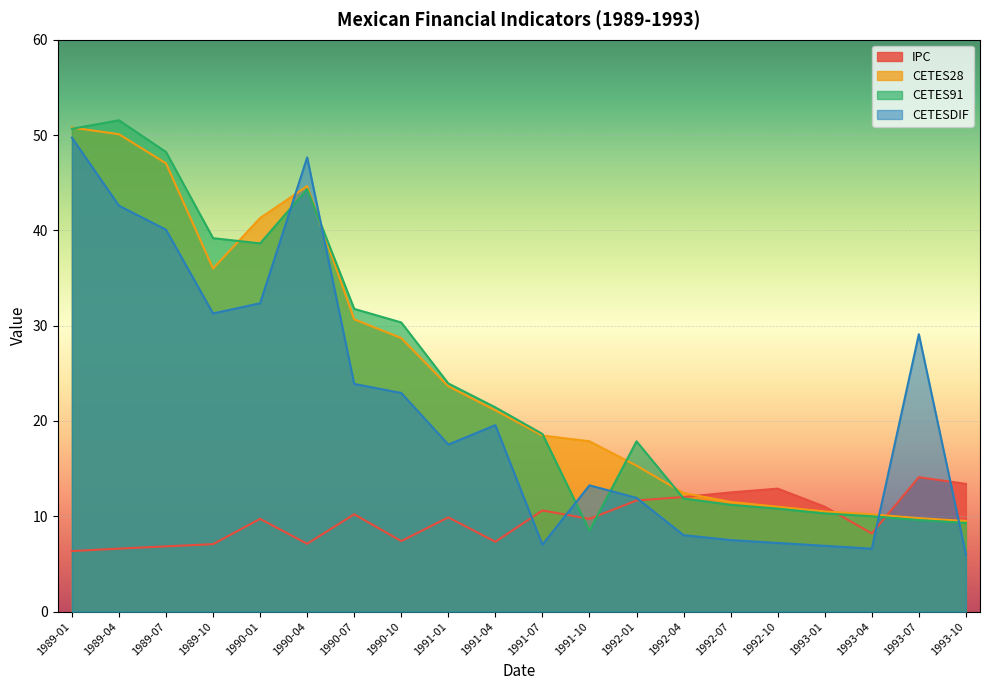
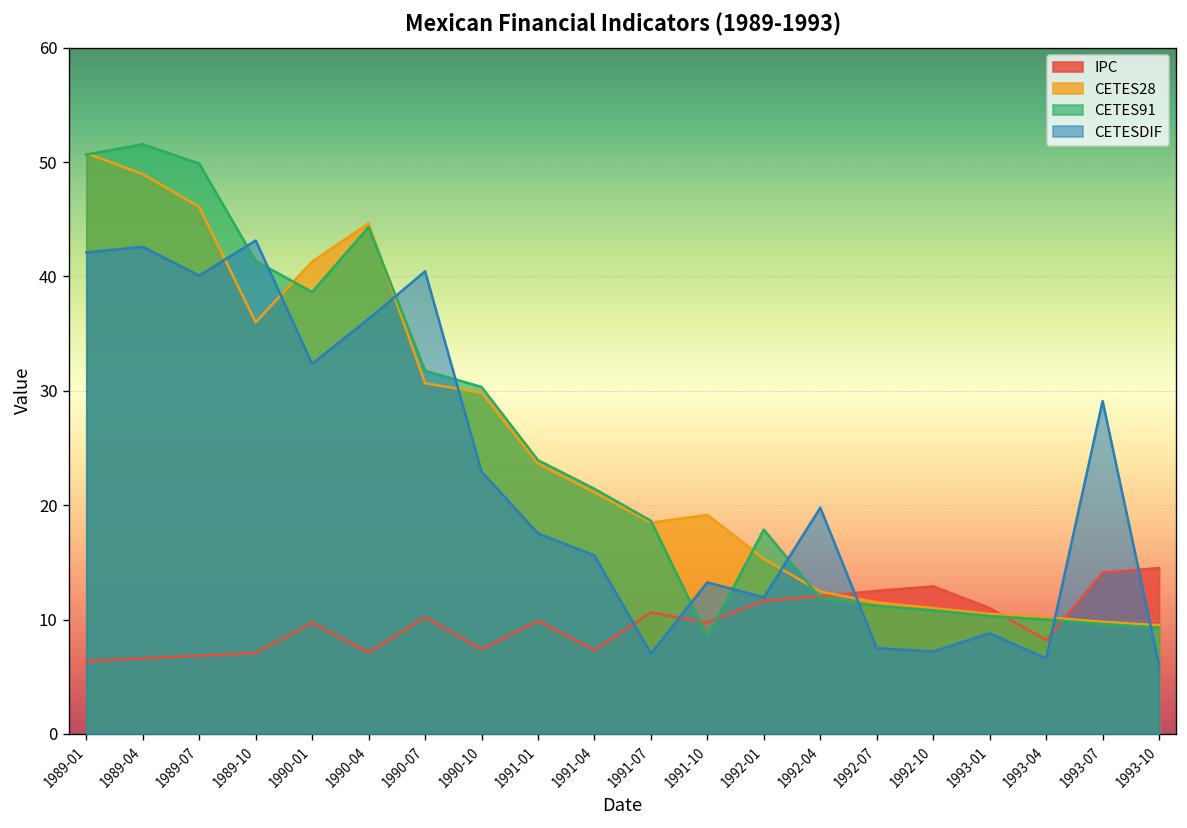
CETESDIF, 1989-01: 50 -> 42
CETES28, 1989-04: 50 -> 49
CETES28, 1989-07: 47 -> 46
CETES91, 1989-07: 48 -> 50
CETES91, 1989-10: 39 -> 41
CETESDIF, 1989-10: 31 -> 43
CETESDIF, 1990-04: 48 -> 36
CETESDIF, 1990-07: 24 -> 40
CETES28, 1990-10: 29 -> 30
CETESDIF, 1991-04: 20 -> 16
CETES28, 1991-10: 18 -> 19
CETESDIF, 1992-04: 8 -> 20
CETESDIF, 1993-01: 7 -> 9
IPC, 1993-10: 13 -> 15
